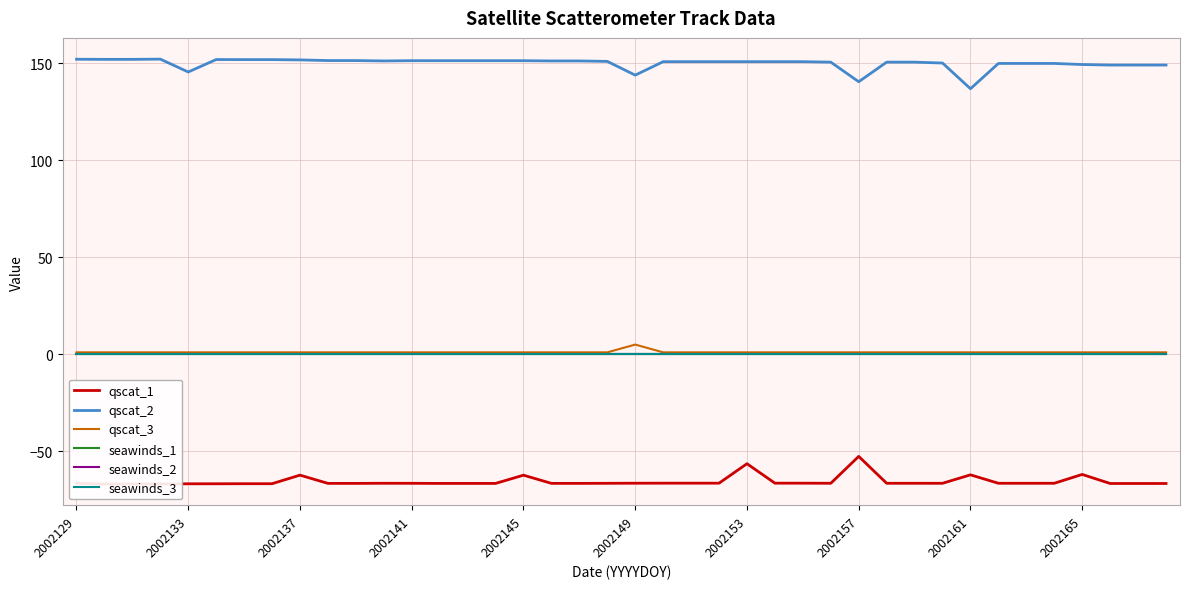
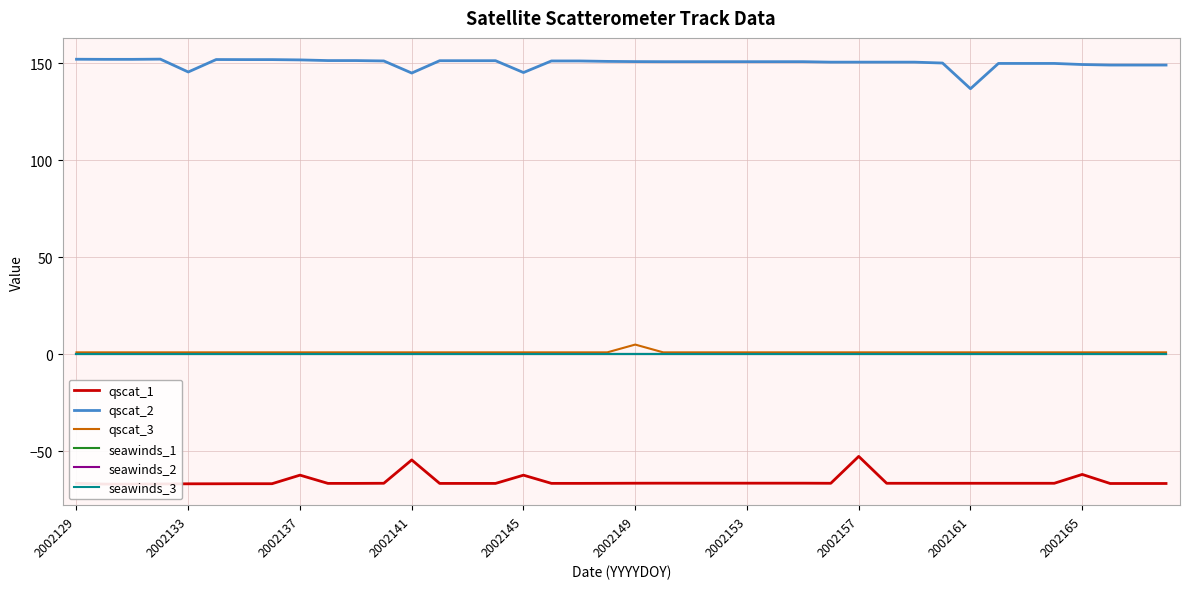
qscat_1, 2002141: -66 -> -54
qscat_2, 2002141: 151 -> 145
qscat_2, 2002145: 151 -> 145
qscat_2, 2002149: 144 -> 151
qscat_1, 2002153: -56 -> -66
qscat_2, 2002157: 140 -> 151
qscat_1, 2002161: -62 -> -66
